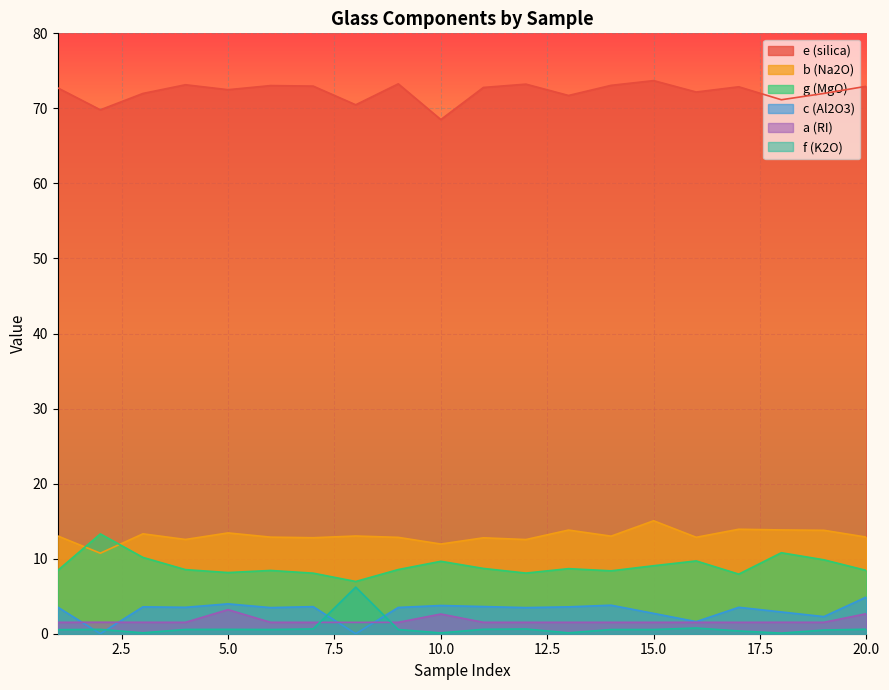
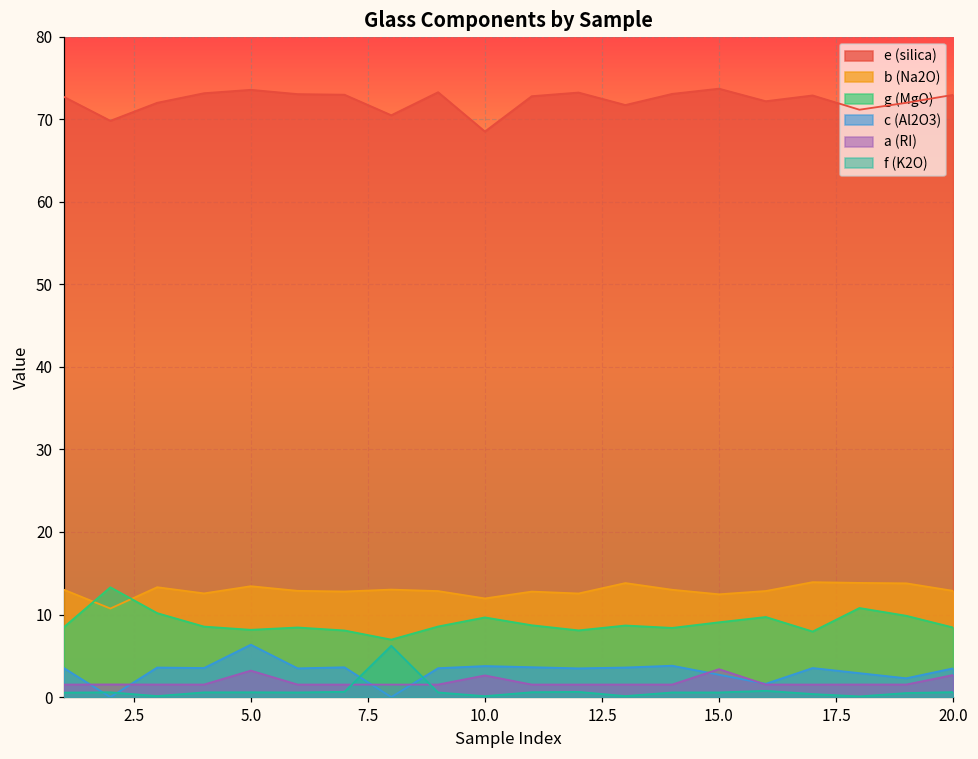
e (silica), 5.0: 72 -> 74
c (Al2O3), 5.0: 4 -> 6
b (Na2O), 15.0: 15 -> 12
a (RI), 15.0: 2 -> 3
c (Al2O3), 20.0: 5 -> 3
